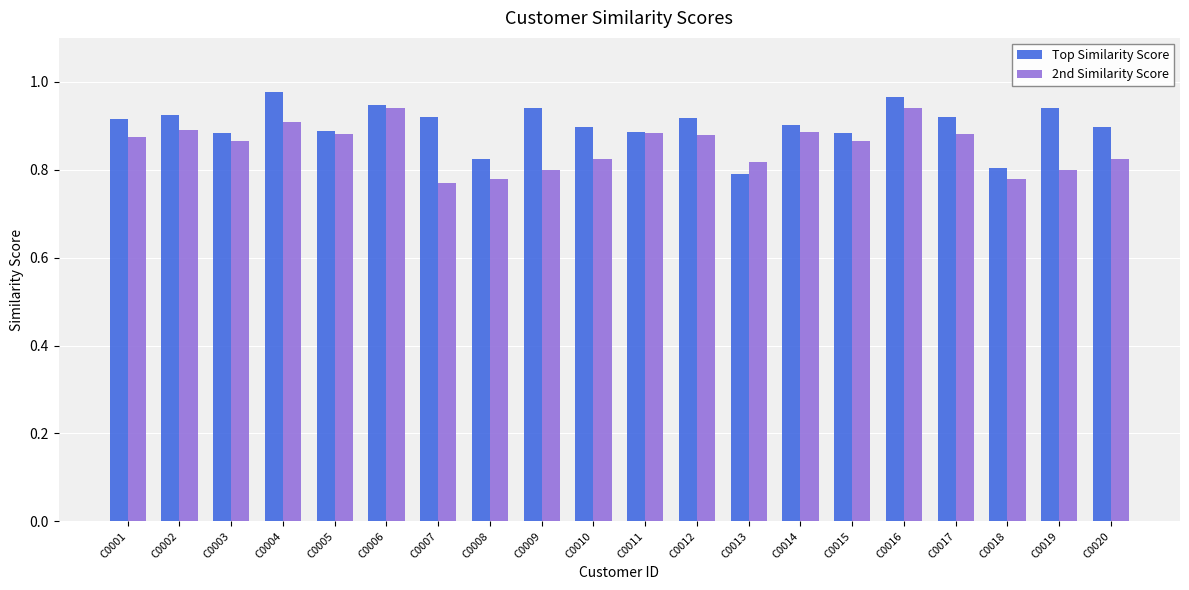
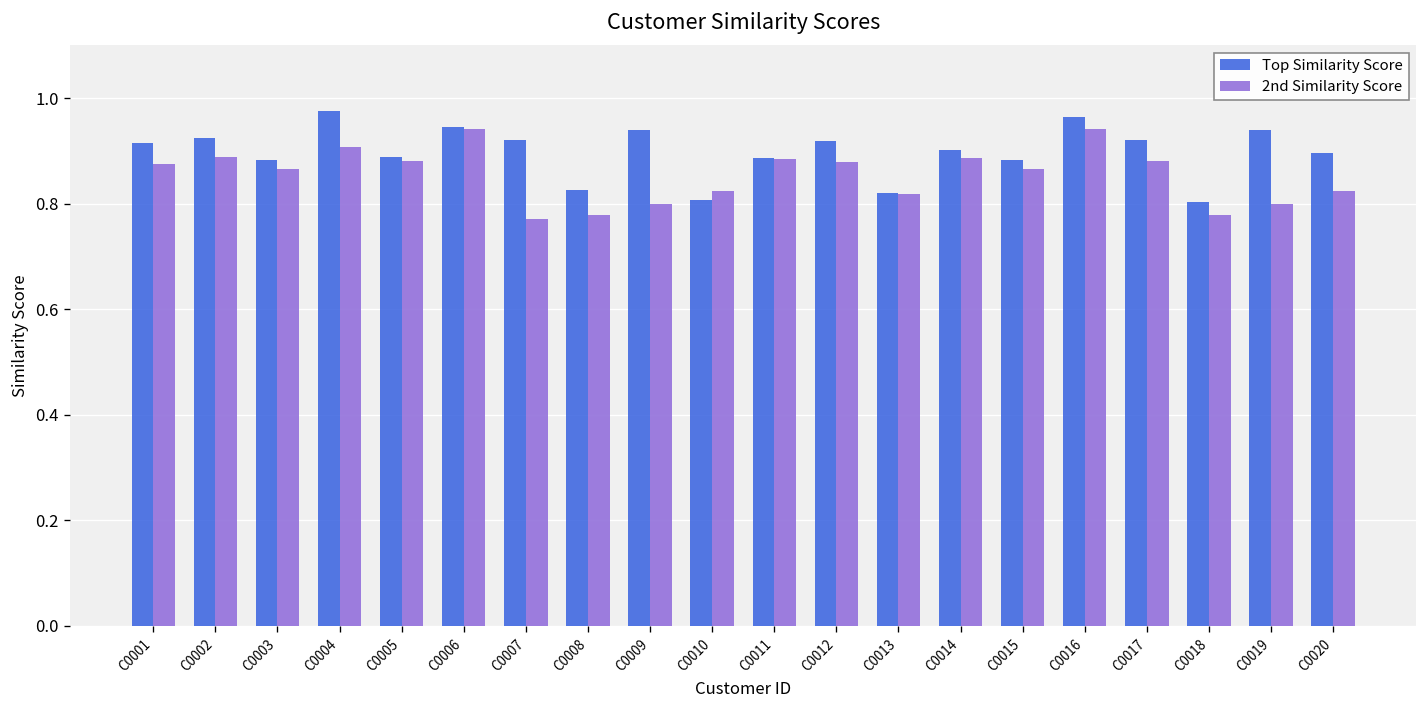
Top Similarity Score, C0010: 0.90 -> 0.81
Top Similarity Score, C0013: 0.79 -> 0.82
